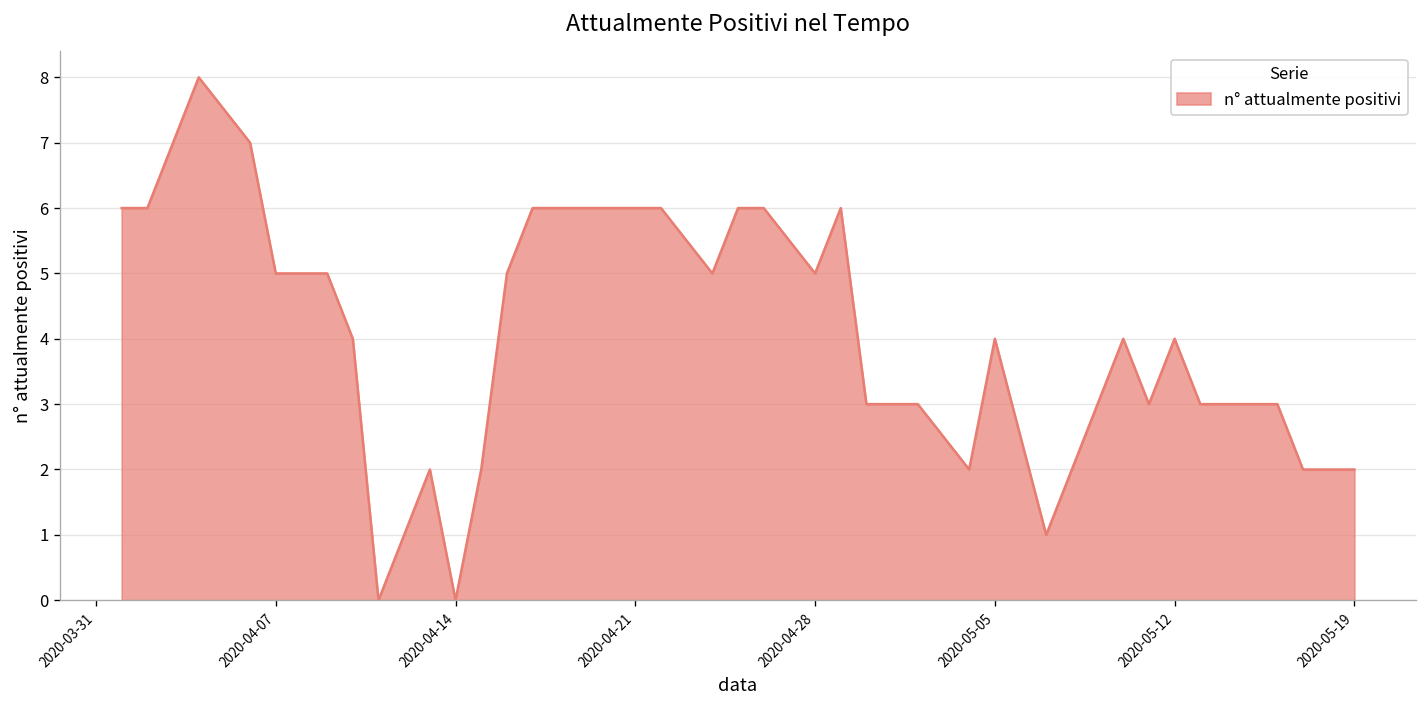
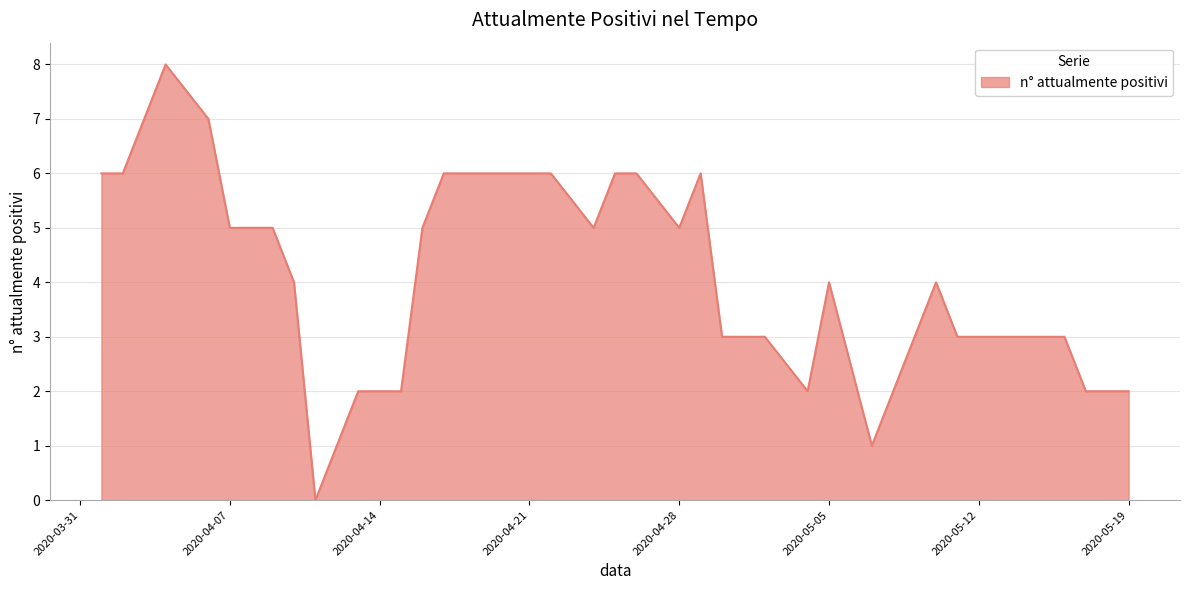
2020-04-14: 0 -> 2
2020-05-12: 4 -> 3
